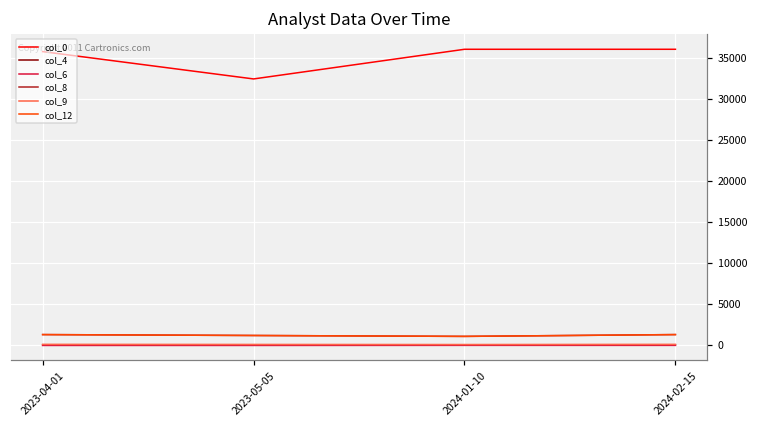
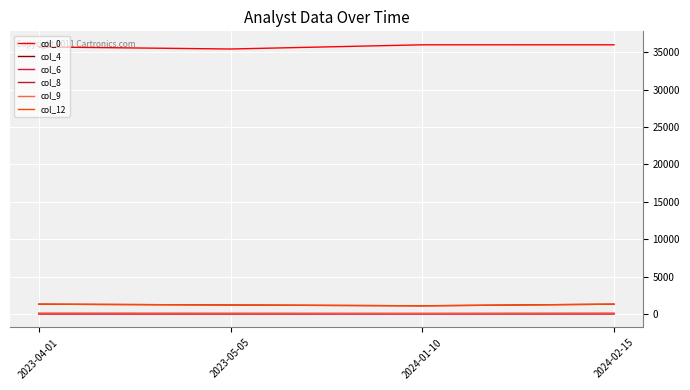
col_0, 2023-05-05: 32000 -> 35000
